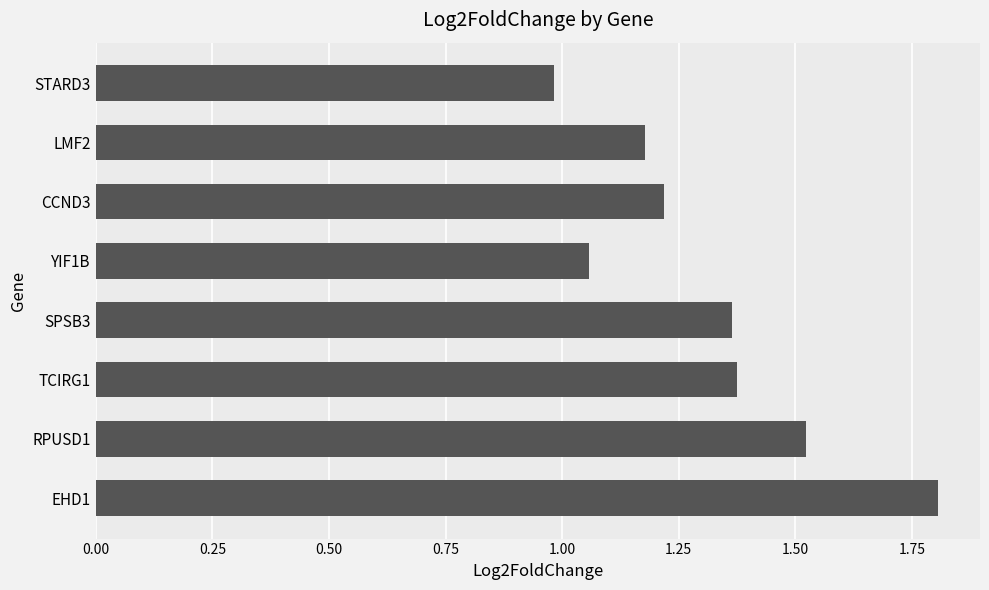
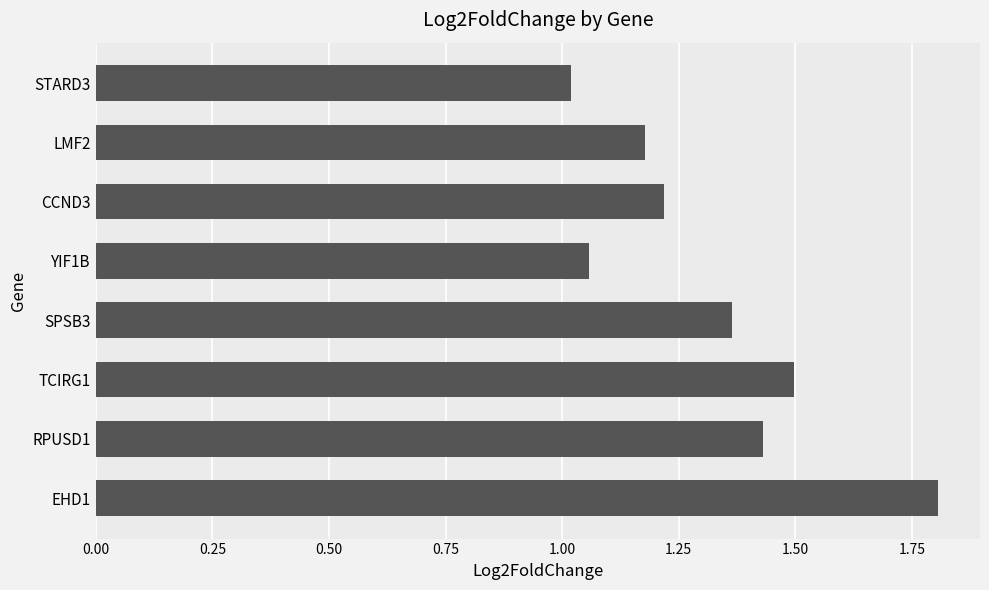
STARD3: 0.98 -> 1.02
TCIRG1: 1.38 -> 1.50
RPUSD1: 1.52 -> 1.43
